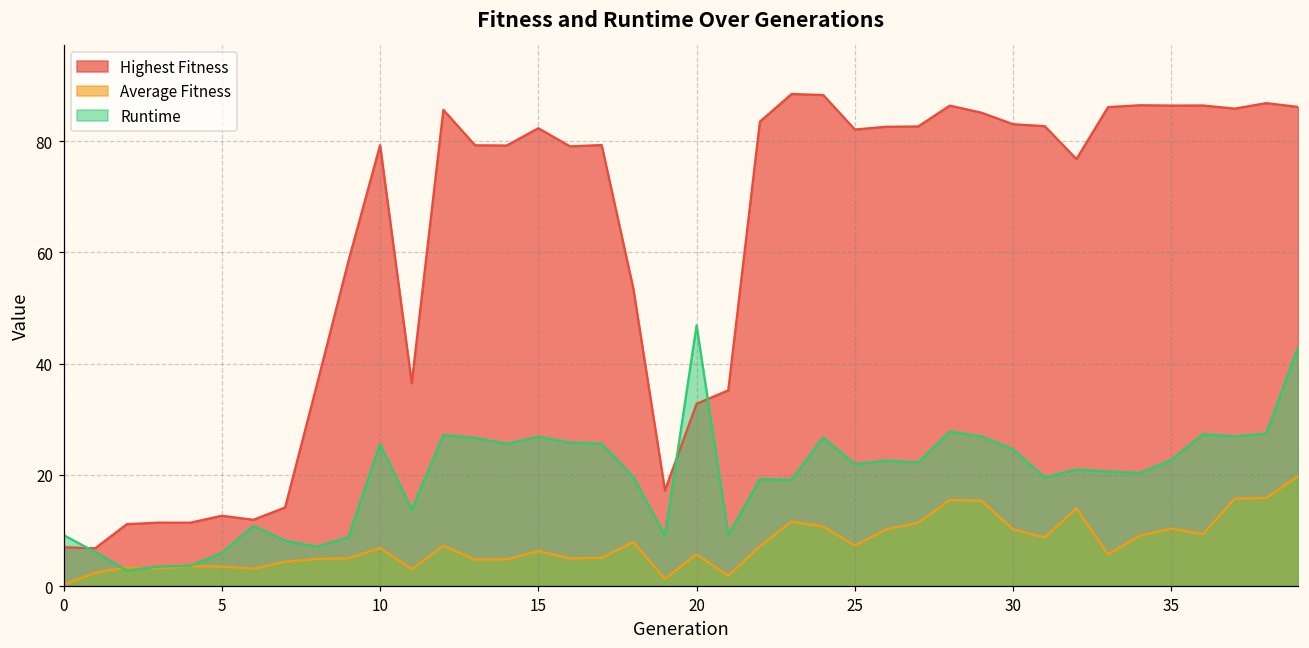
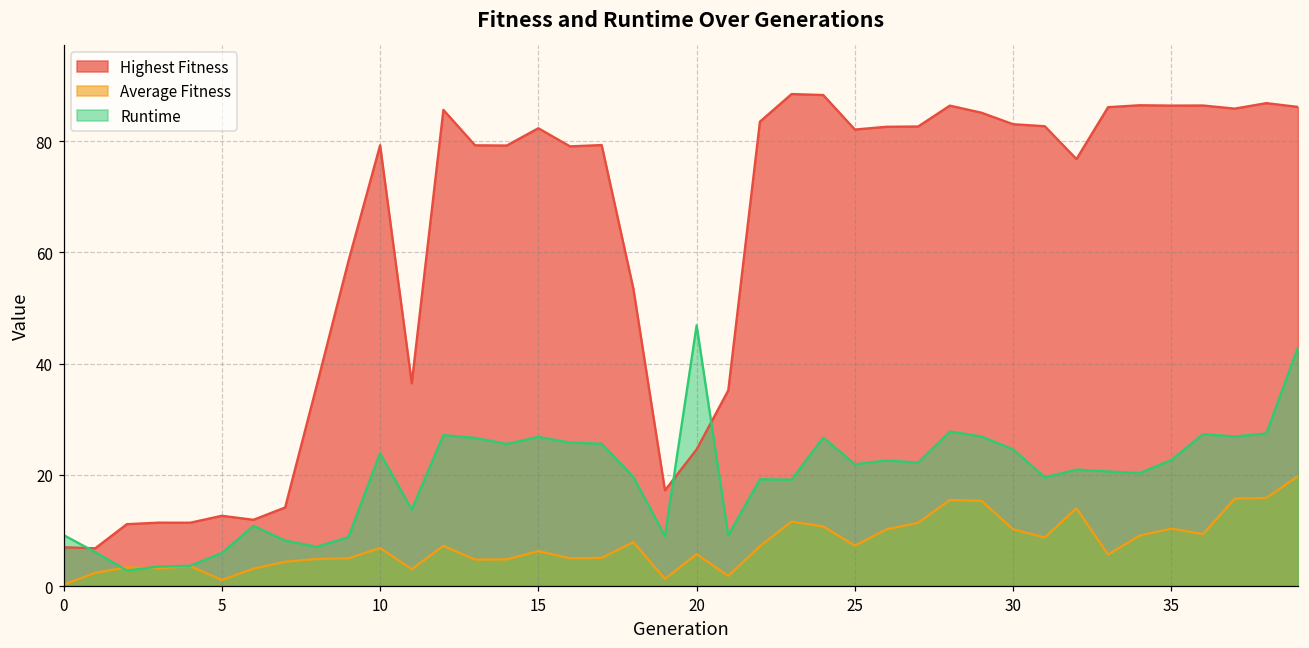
Average Fitness, 5: 4 -> 1
Runtime, 10: 26 -> 24
Highest Fitness, 20: 33 -> 25
